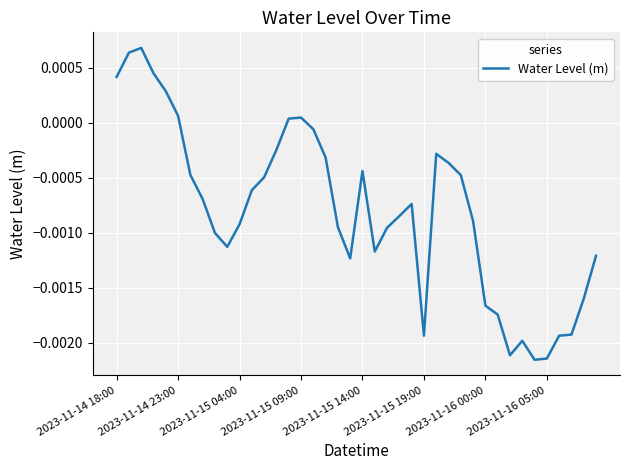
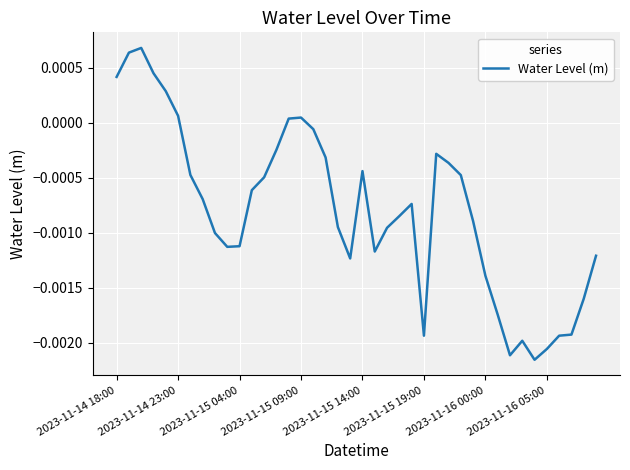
2023-11-15 04:00: -0.00092 -> -0.00112
2023-11-16 00:00: -0.00166 -> -0.00139
2023-11-16 05:00: -0.00214 -> -0.00206
